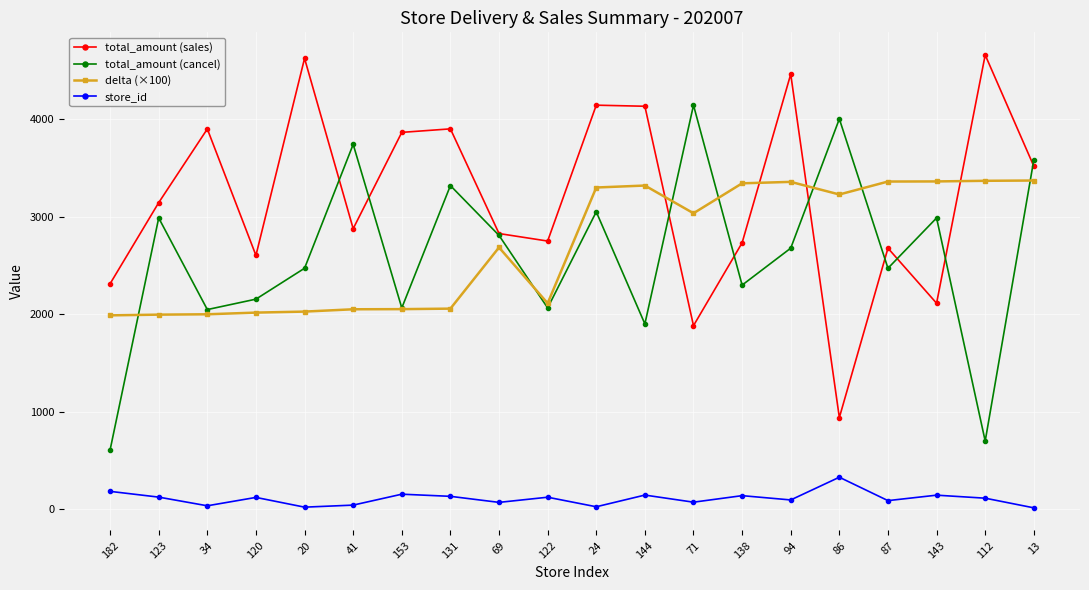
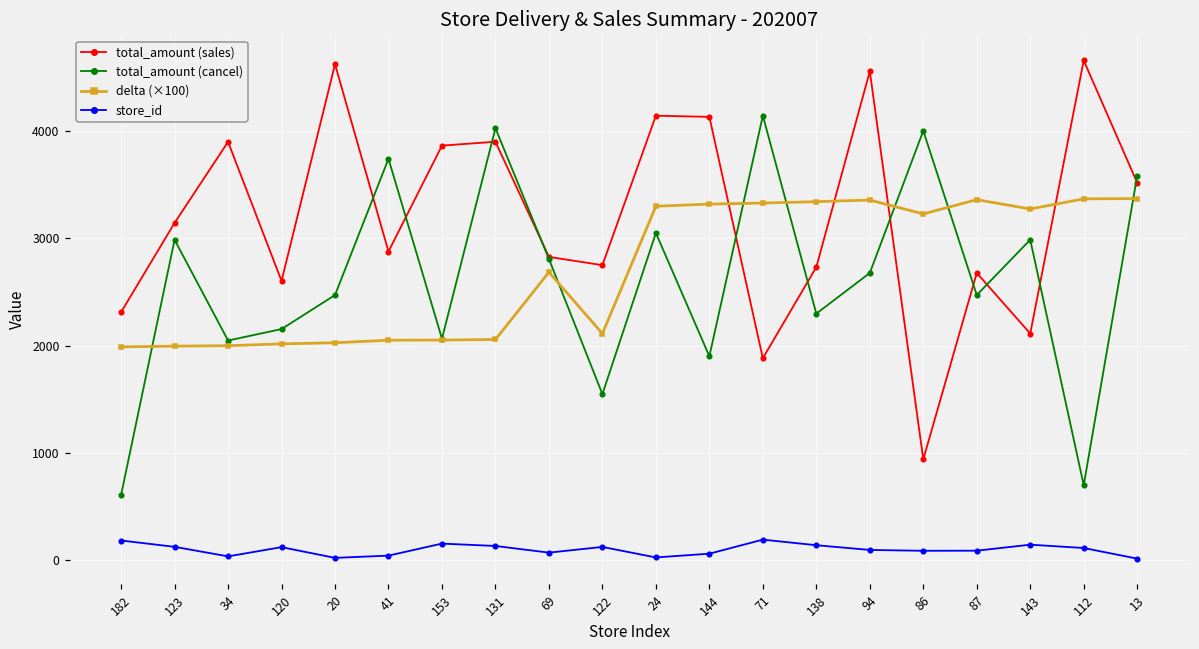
total_amount (cancel), 131: 3300 -> 4000
total_amount (cancel), 122: 2100 -> 1500
store_id, 144: 140 -> 60
delta (×100), 71: 3000 -> 3300
store_id, 71: 100 -> 200
total_amount (sales), 94: 4500 -> 4600
store_id, 86: 300 -> 100
delta (×100), 143: 3400 -> 3300
